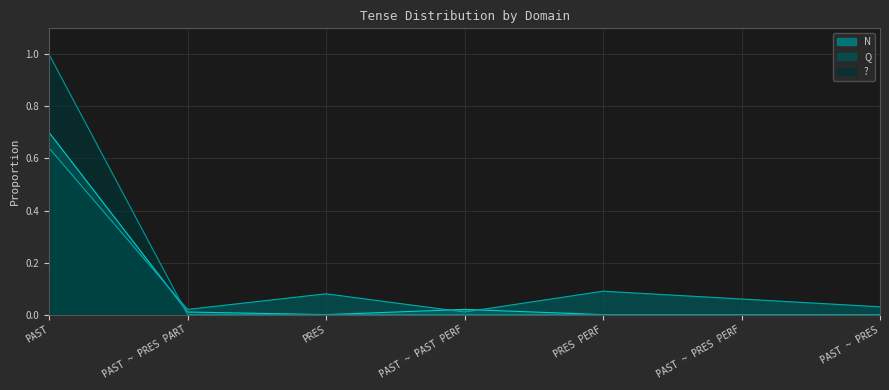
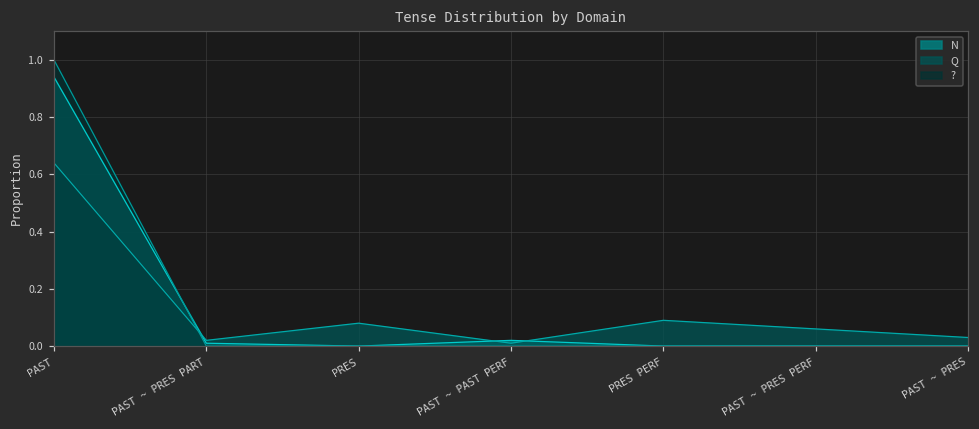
N, PAST: 0.70 -> 0.94
